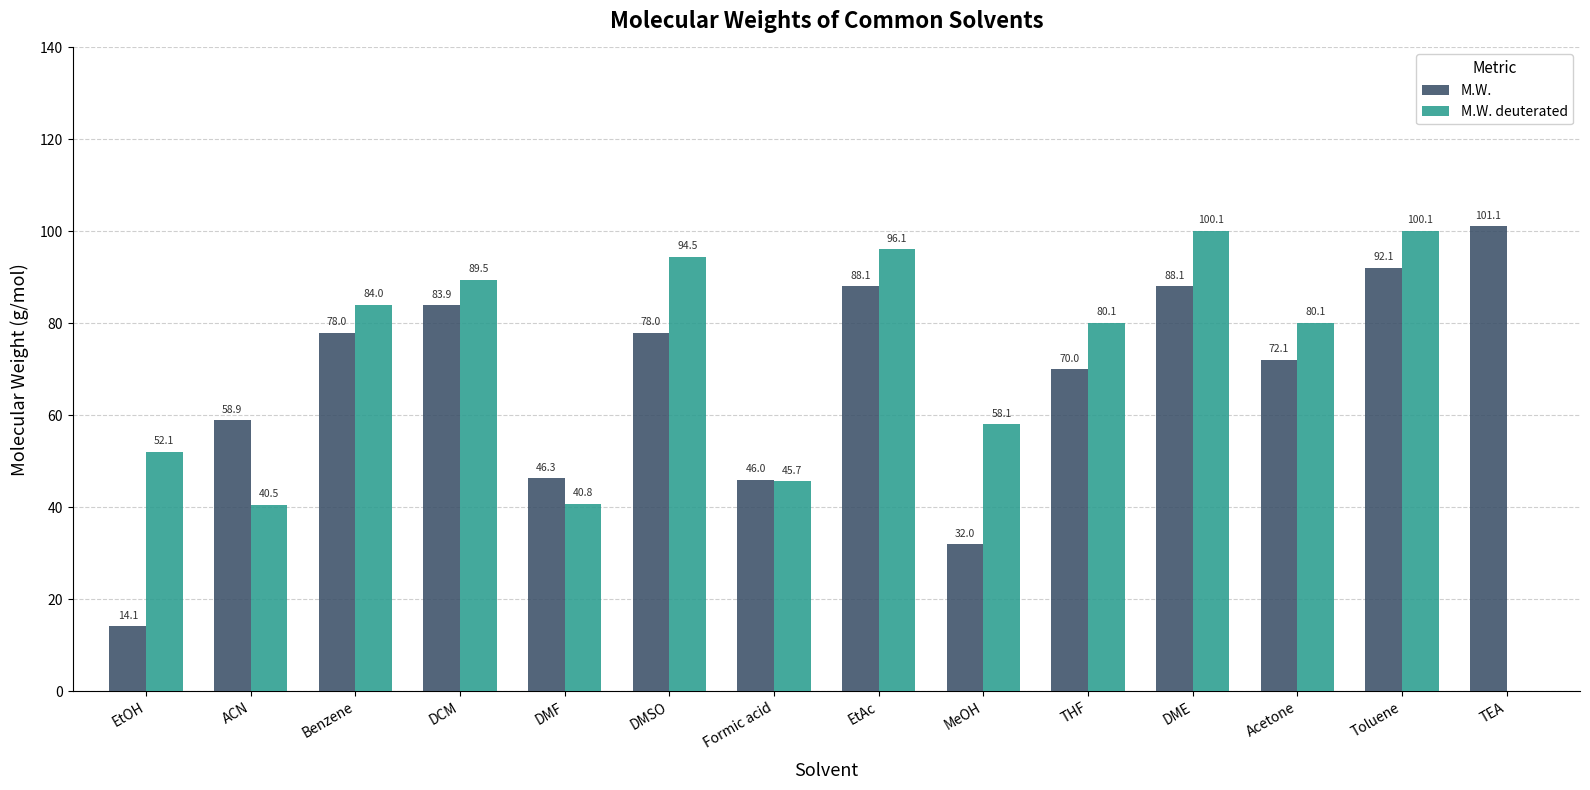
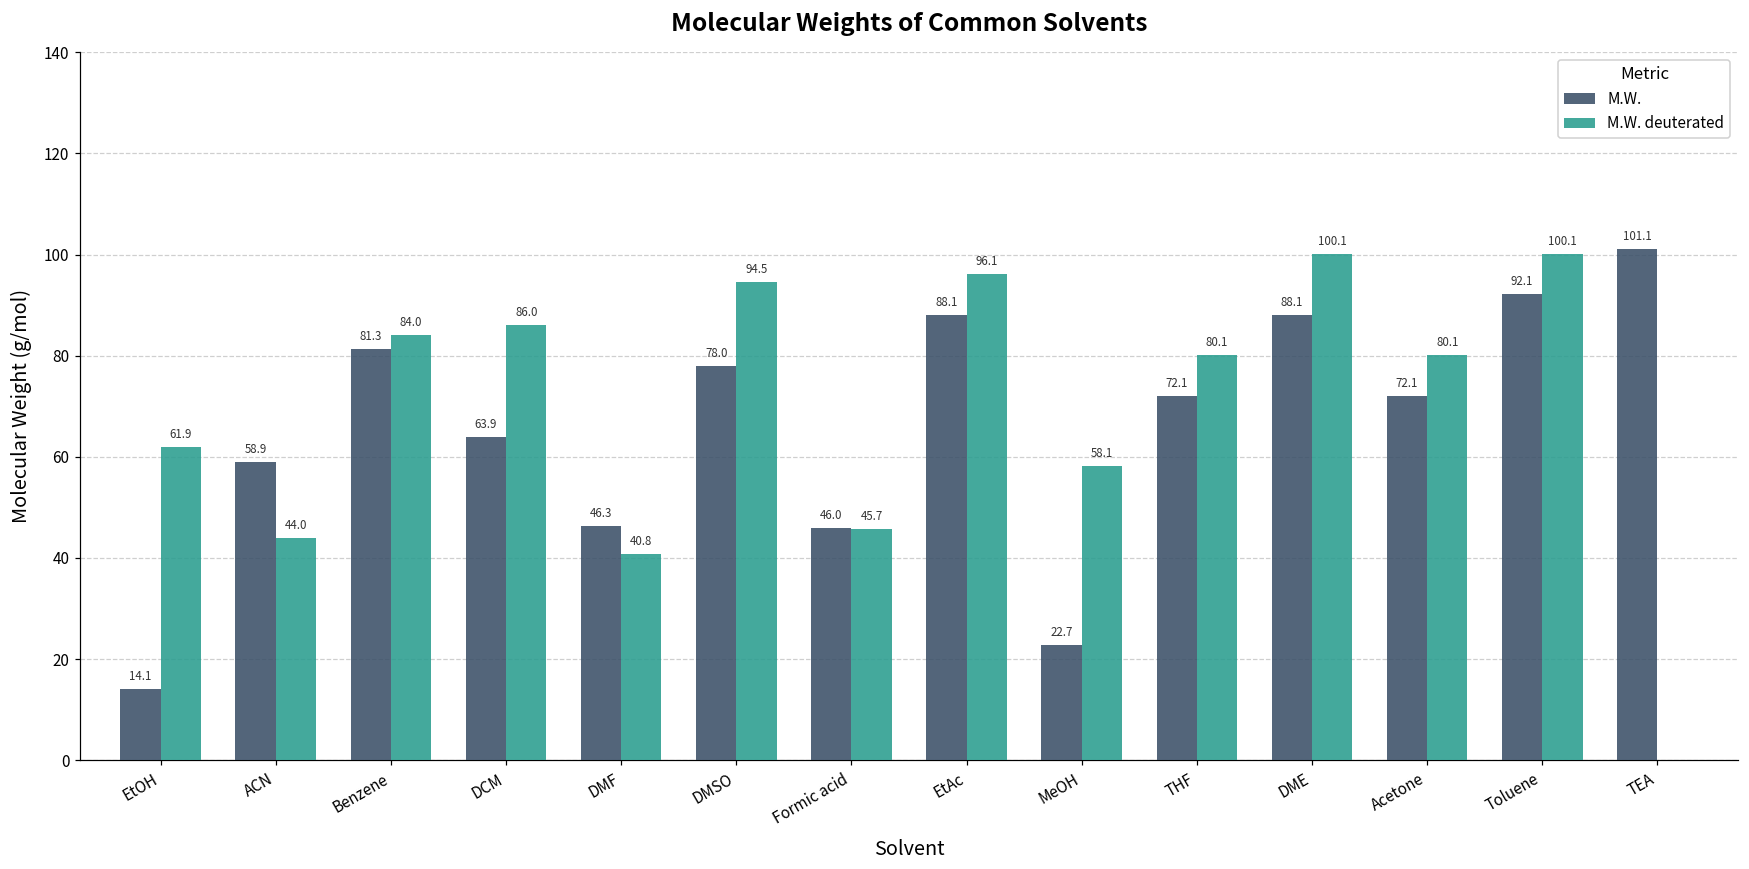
M.W. deuterated, EtOH: 52.1 -> 61.9
M.W. deuterated, ACN: 40.5 -> 44.0
M.W., Benzene: 78.0 -> 81.3
M.W., DCM: 83.9 -> 63.9
M.W. deuterated, DCM: 89.5 -> 86.0
M.W., MeOH: 32.0 -> 22.7
M.W., THF: 70.0 -> 72.1
